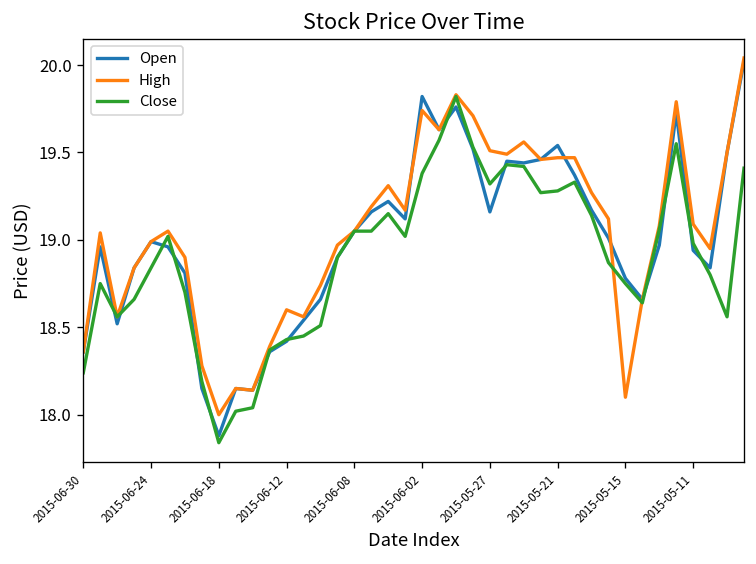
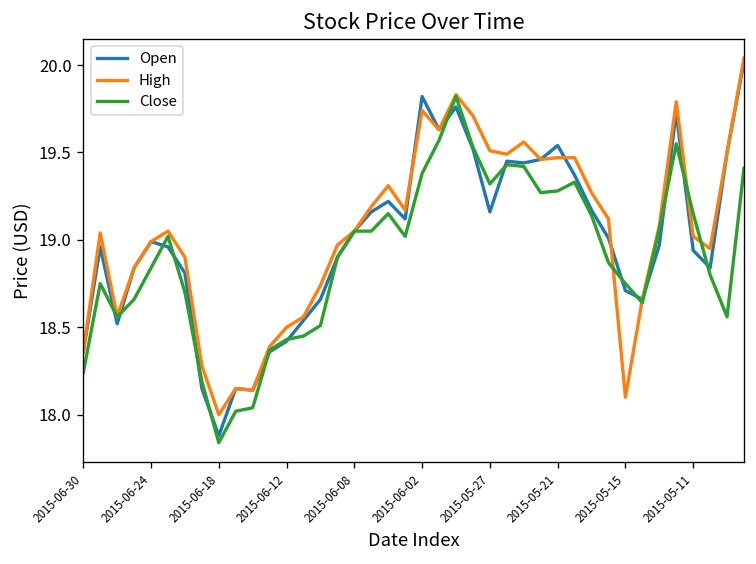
High, 2015-06-12: 18.6 -> 18.5
Open, 2015-05-15: 18.78 -> 18.71
High, 2015-05-11: 19.09 -> 19.02
Close, 2015-05-11: 18.98 -> 19.15
